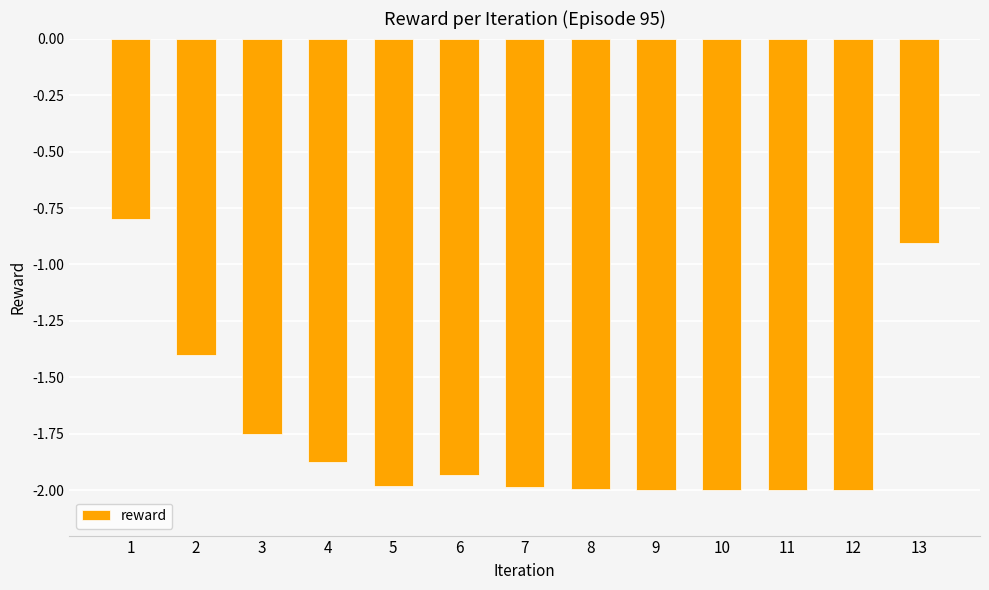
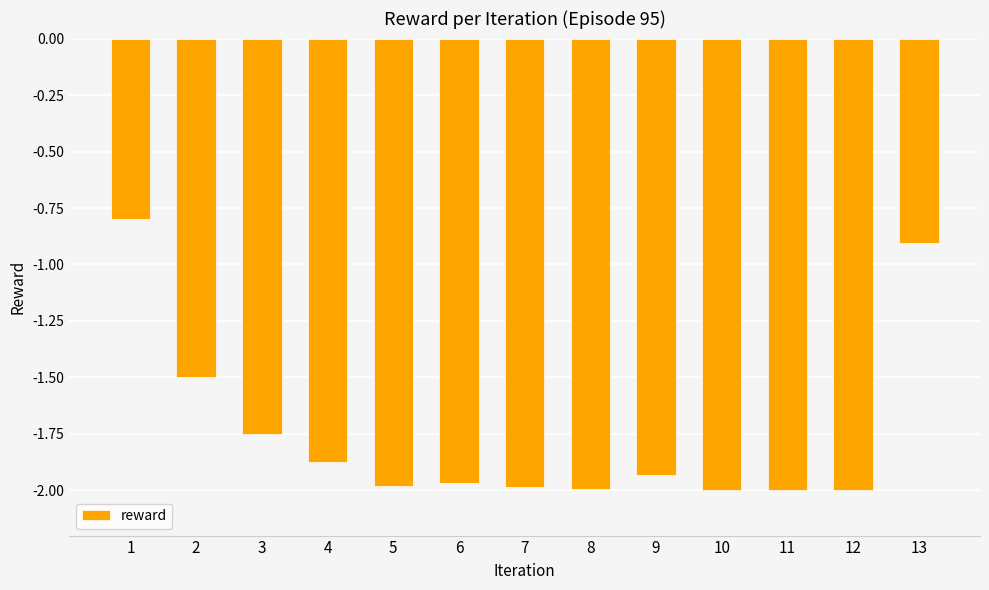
2: -1.4 -> -1.5
6: -1.93 -> -1.97
9: -2.00 -> -1.93
